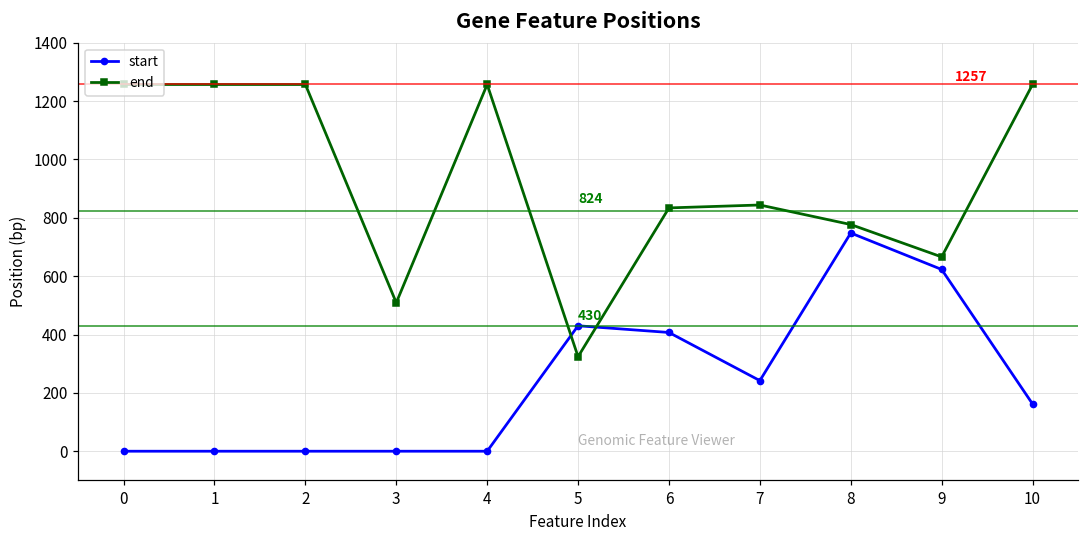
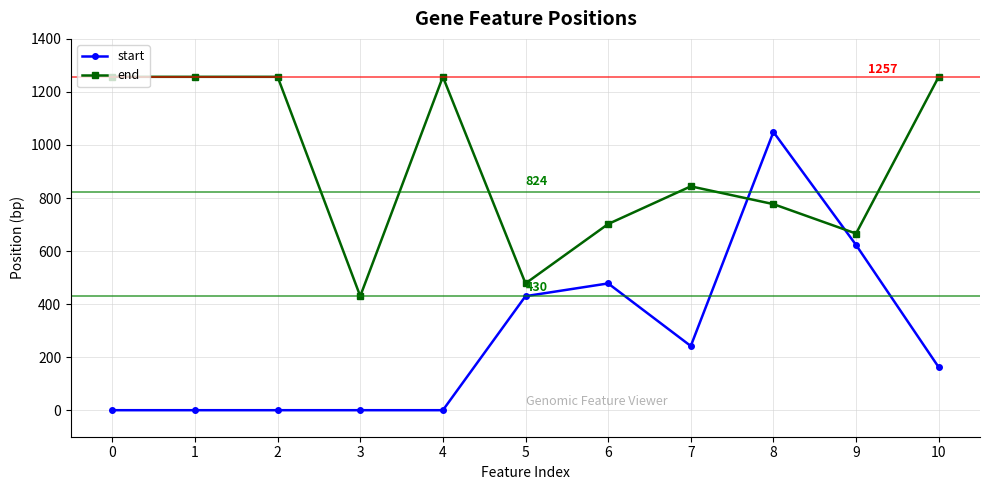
end, 3: 510 -> 430
end, 5: 320 -> 480
start, 6: 410 -> 480
end, 6: 830 -> 700
start, 8: 750 -> 1050
